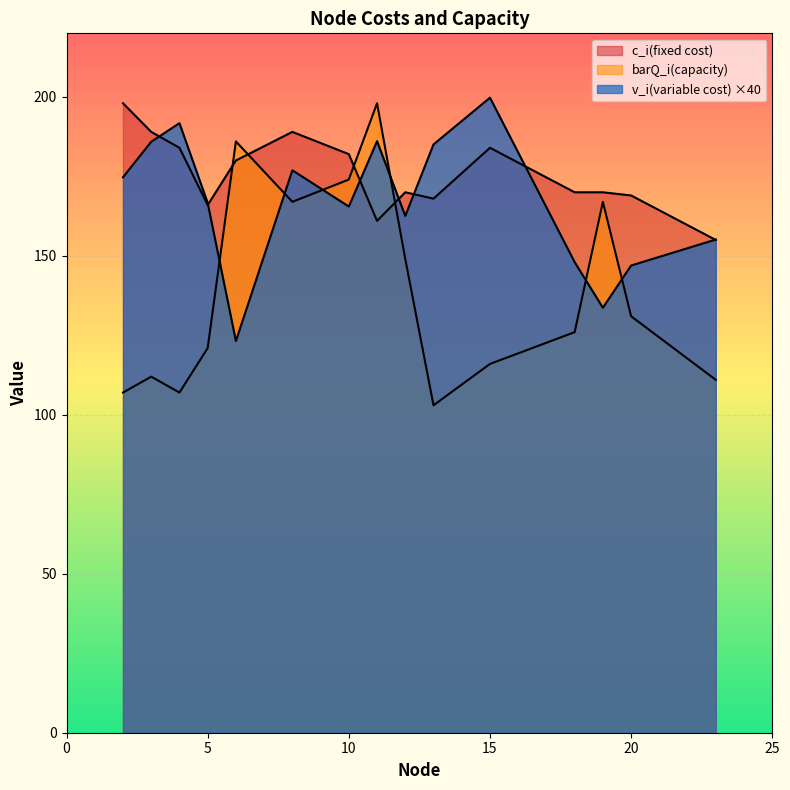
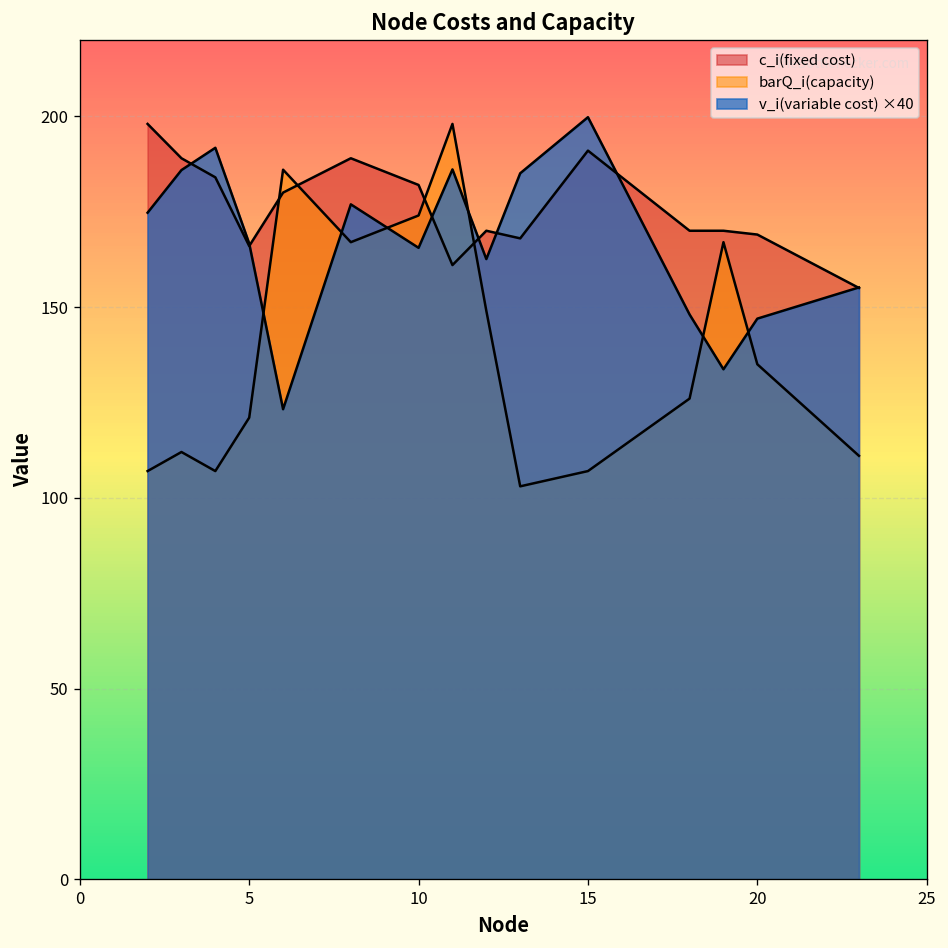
c_i(fixed cost), 15: 184 -> 191
barQ_i(capacity), 15: 116 -> 107
barQ_i(capacity), 20: 131 -> 135
